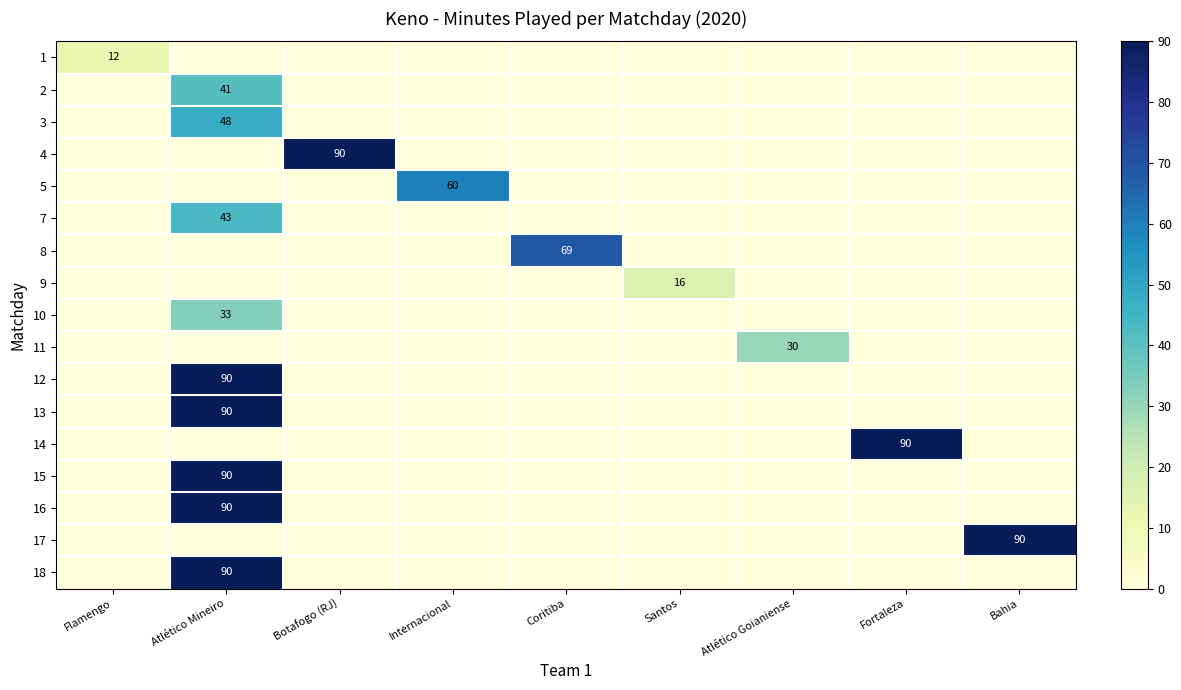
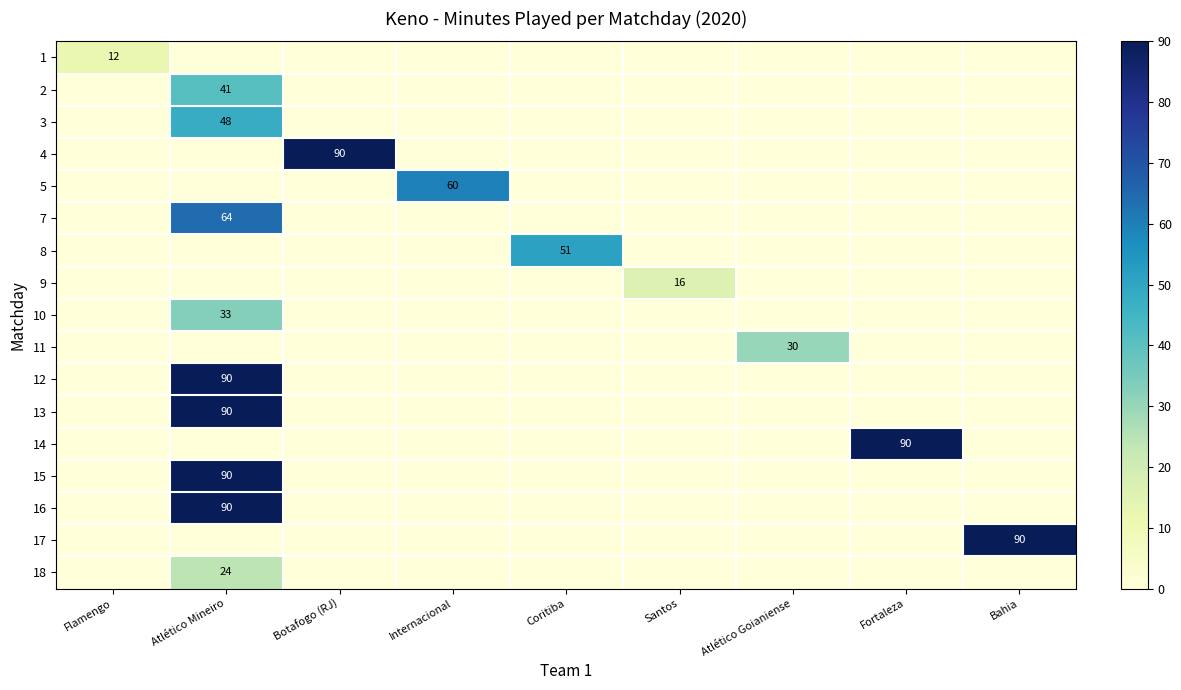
7, Atlético Mineiro: 43 -> 64
8, Coritiba: 69 -> 51
18, Atlético Mineiro: 90 -> 24
